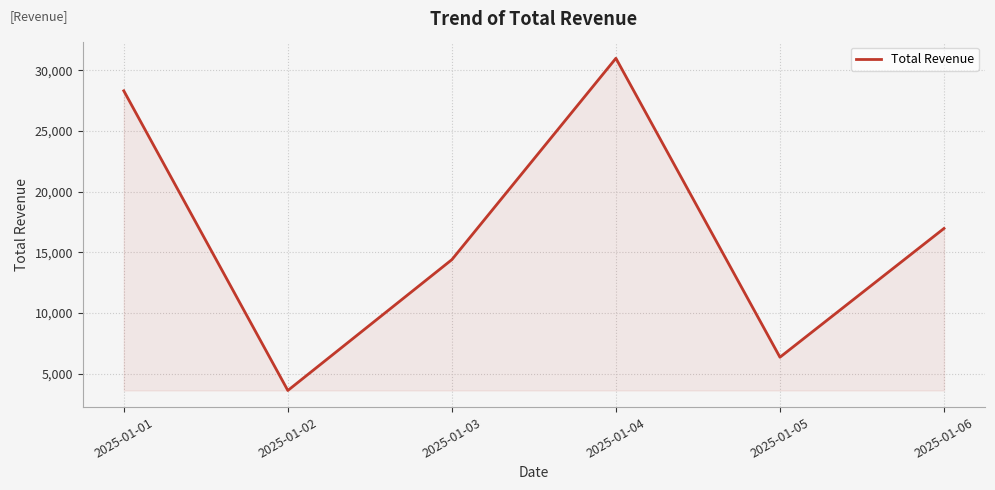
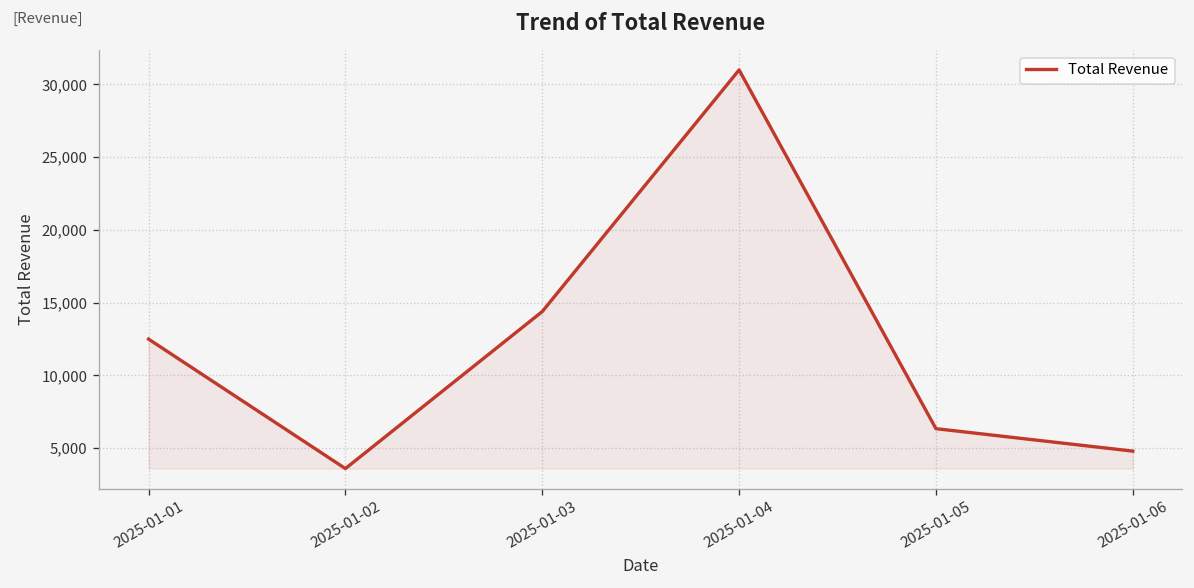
2025-01-01: 28,300 -> 12,500
2025-01-06: 17,000 -> 4,800
